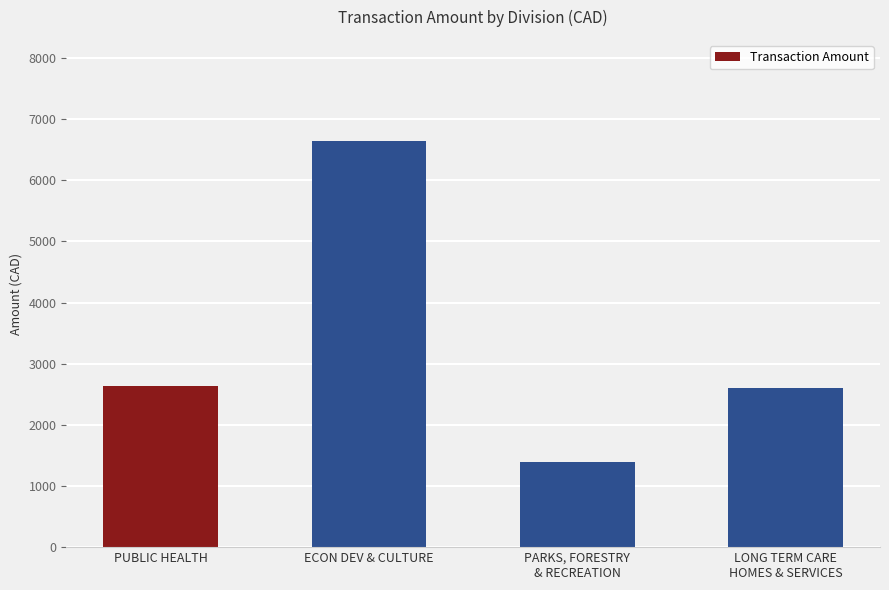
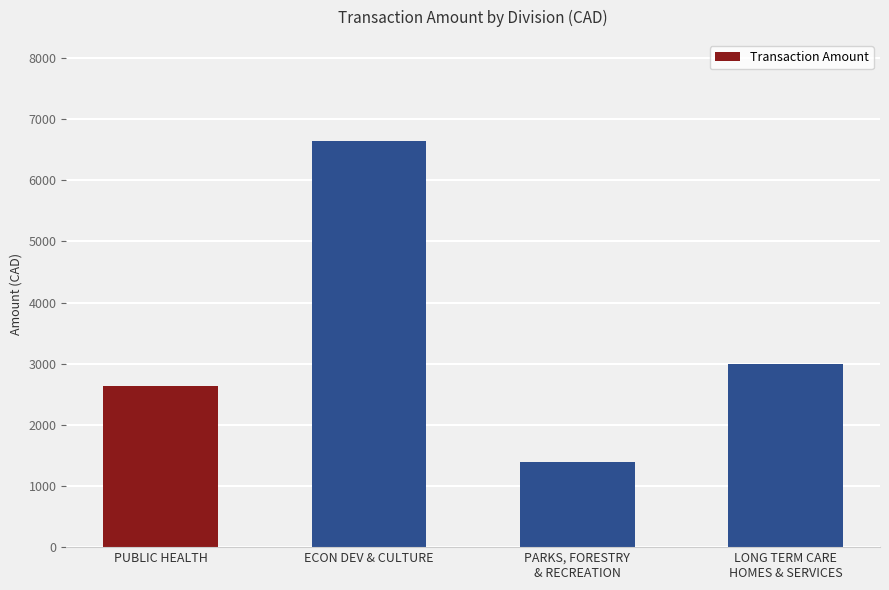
LONG TERM CARE HOMES & SERVICES: 2600 -> 3000
